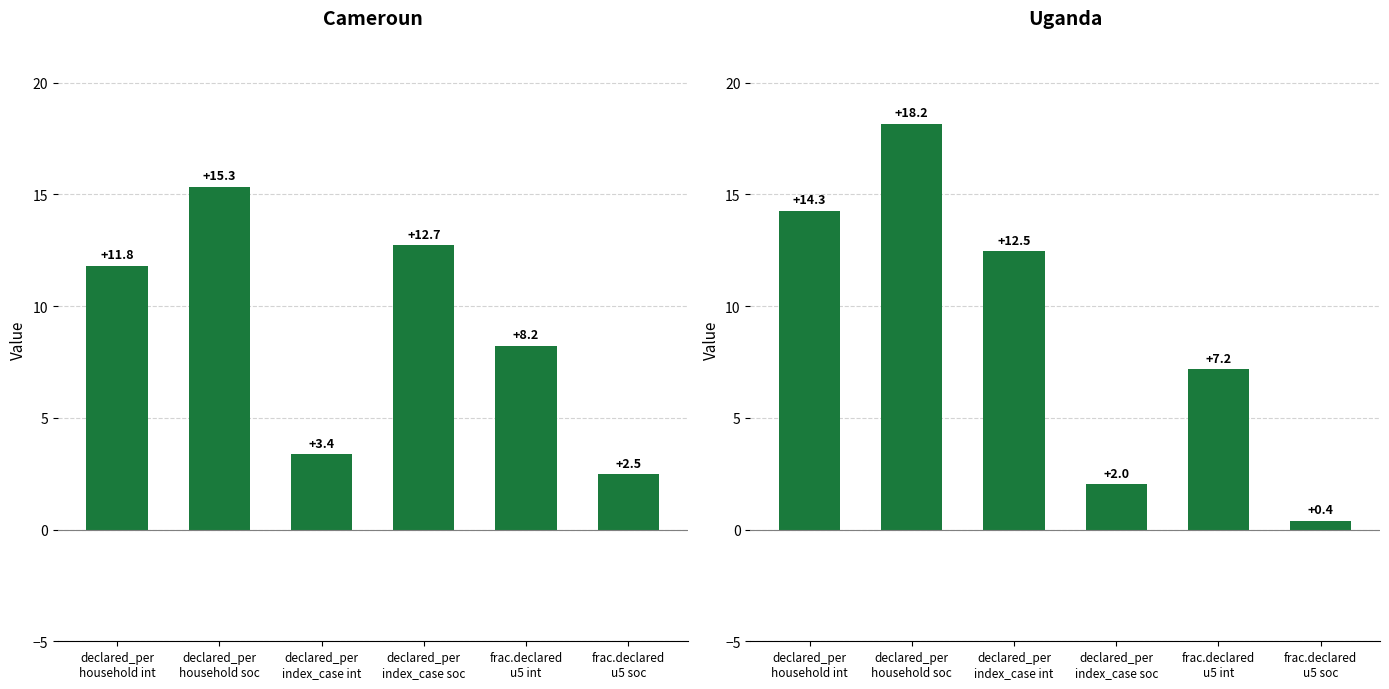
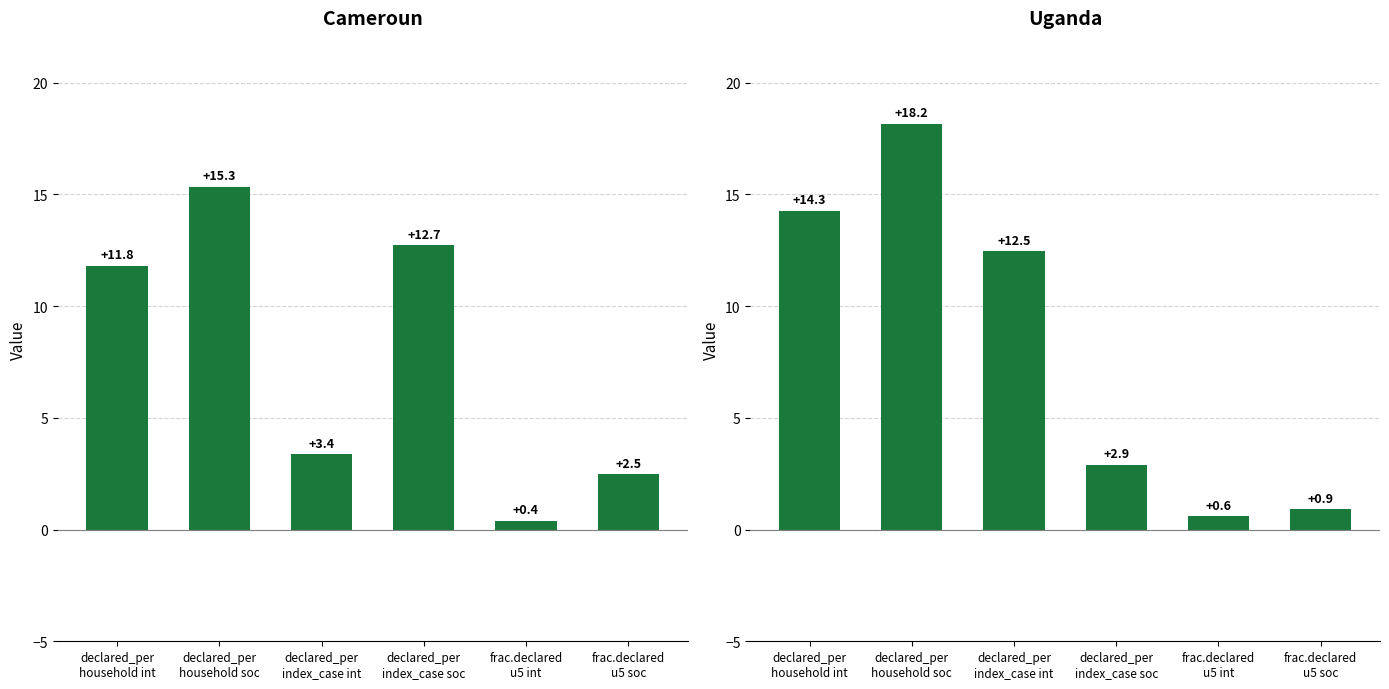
Cameroun, frac.declared u5 int: +8.2 -> +0.4
Uganda, declared_per index_case soc: +2.0 -> +2.9
Uganda, frac.declared u5 int: +7.2 -> +0.6
Uganda, frac.declared u5 soc: +0.4 -> +0.9
